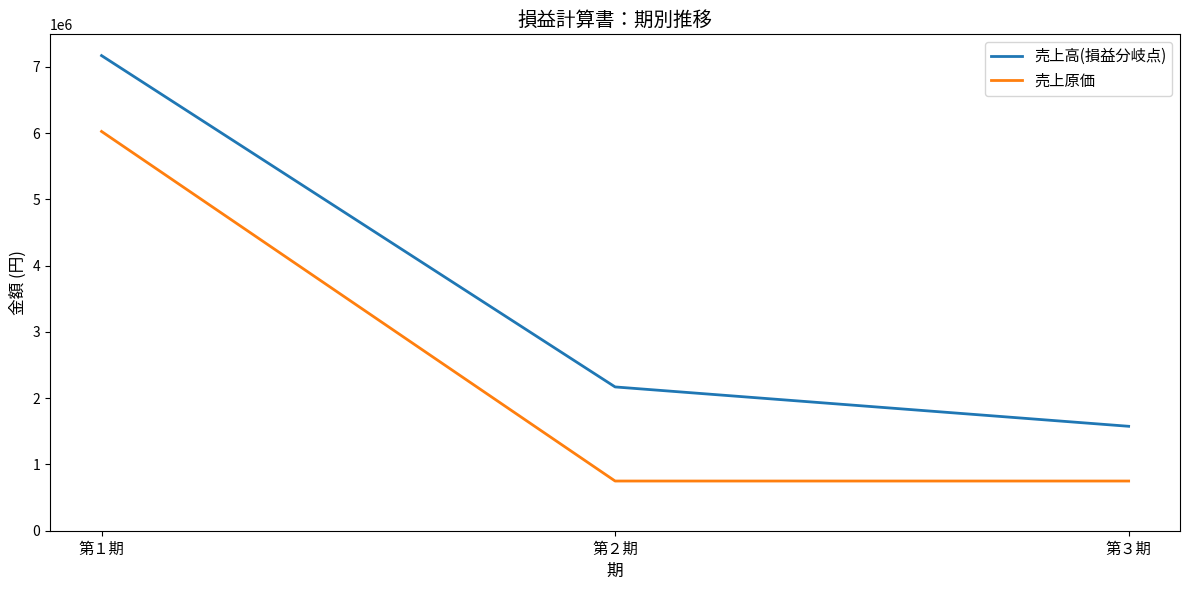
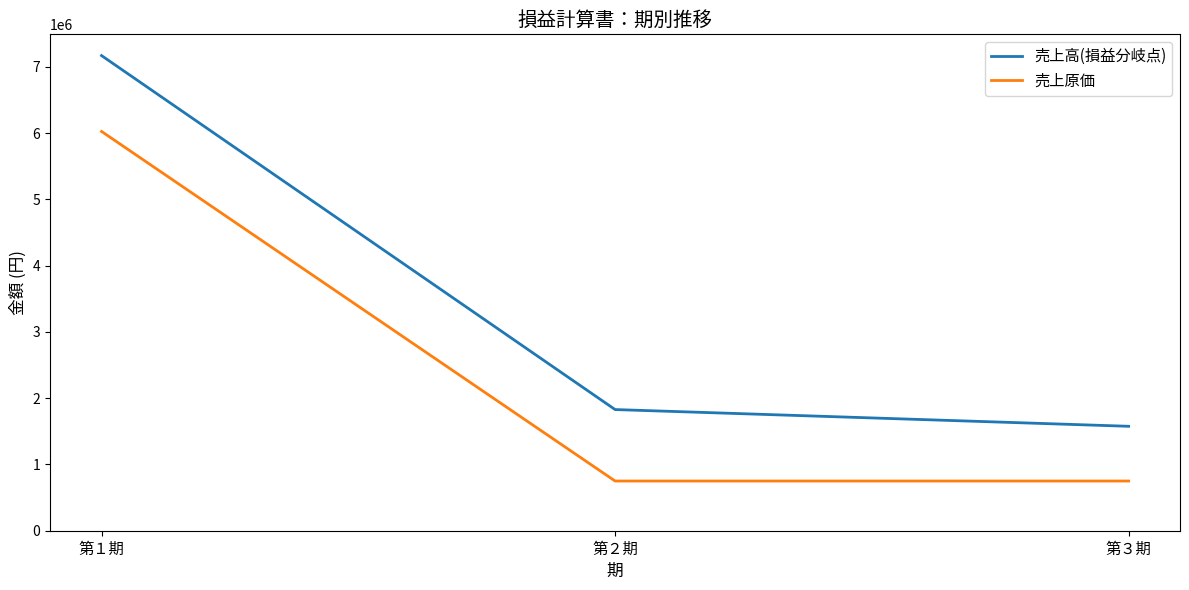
売上高(損益分岐点), 第２期: 2200000 -> 1800000
